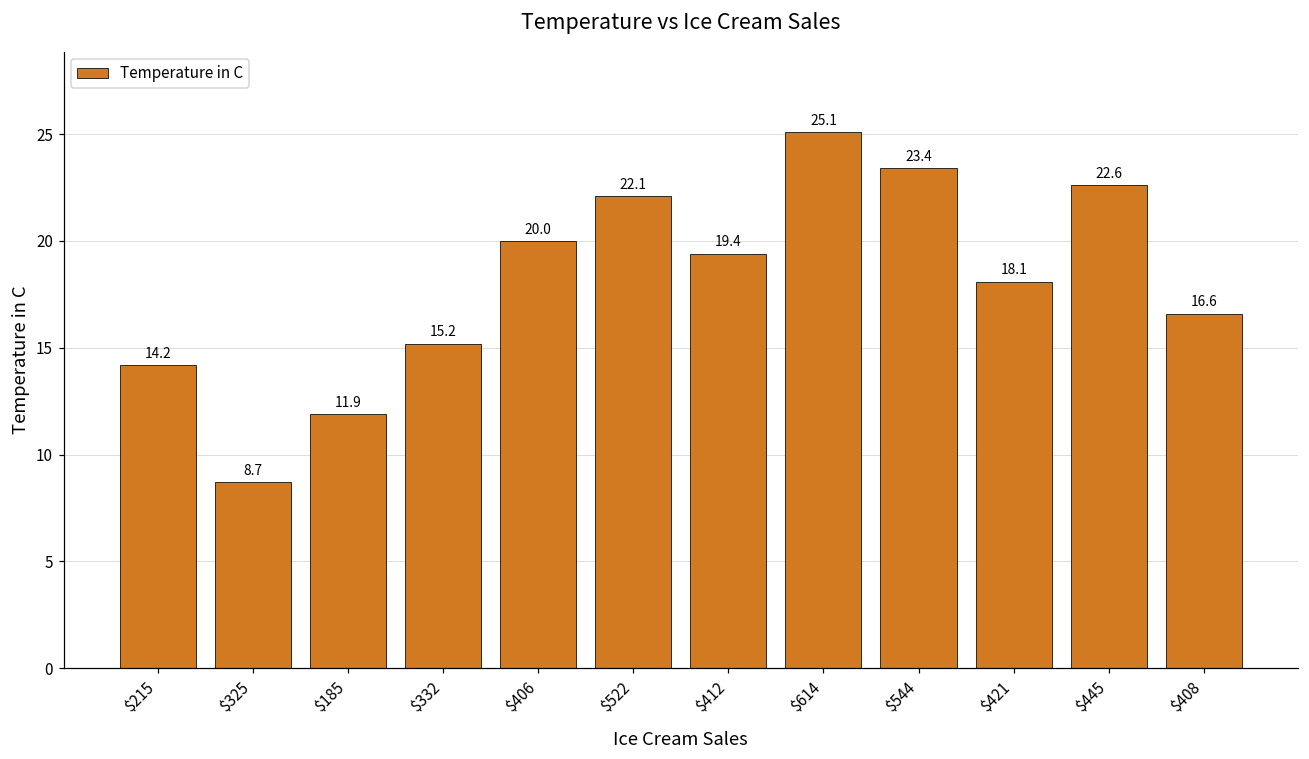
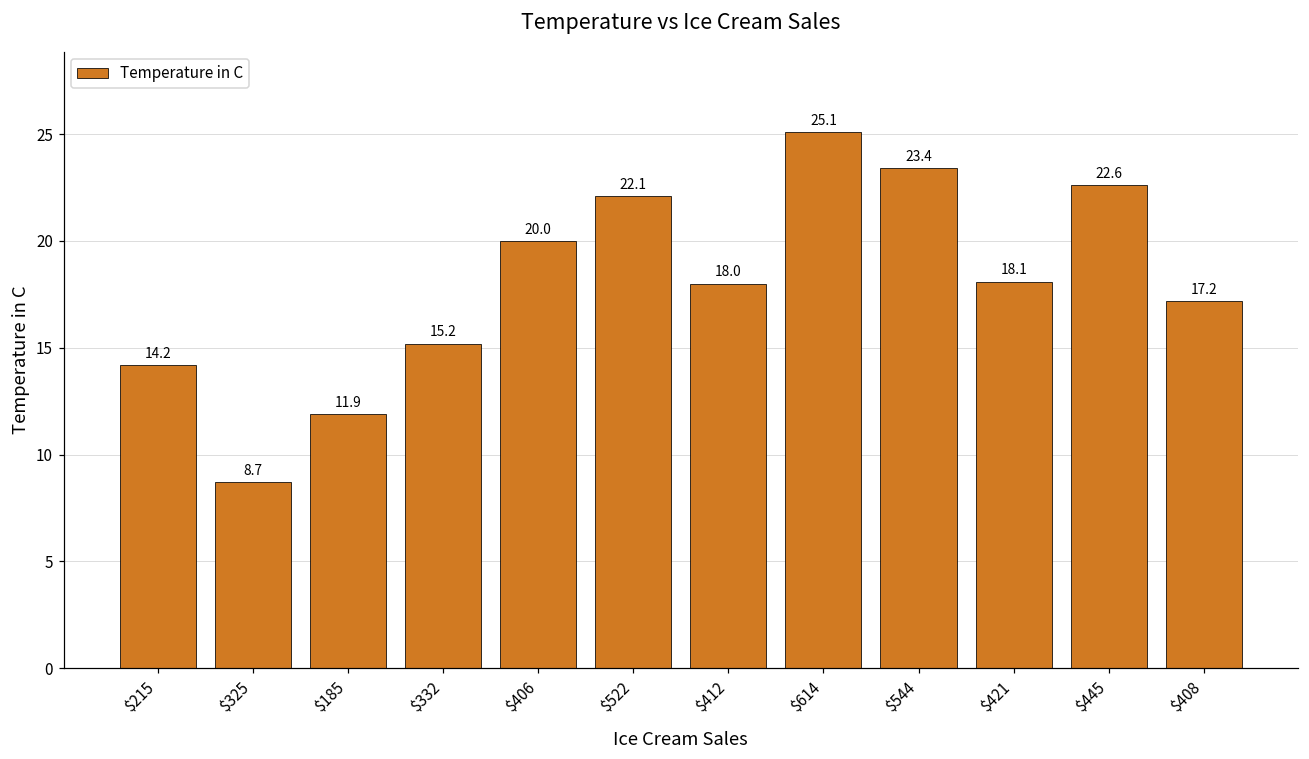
$412: 19.4 -> 18.0
$408: 16.6 -> 17.2
